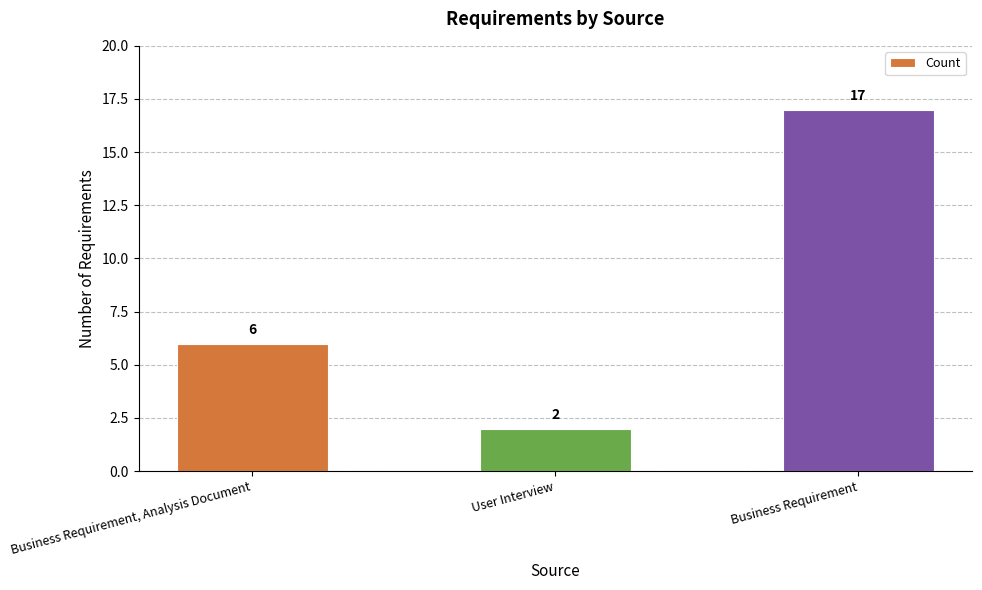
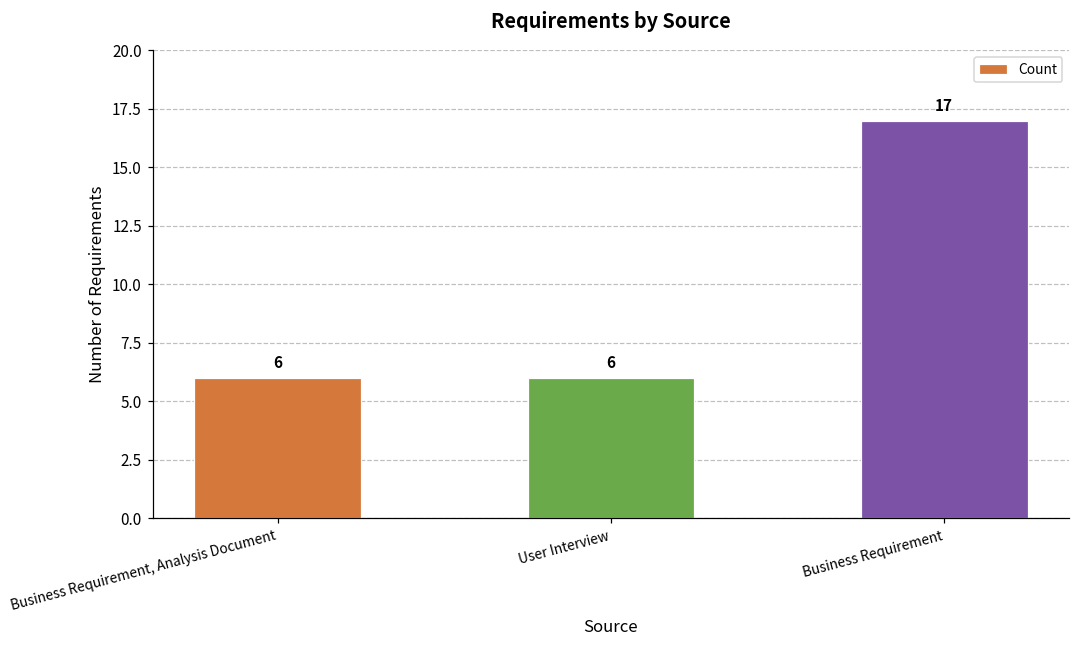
User Interview: 2 -> 6
